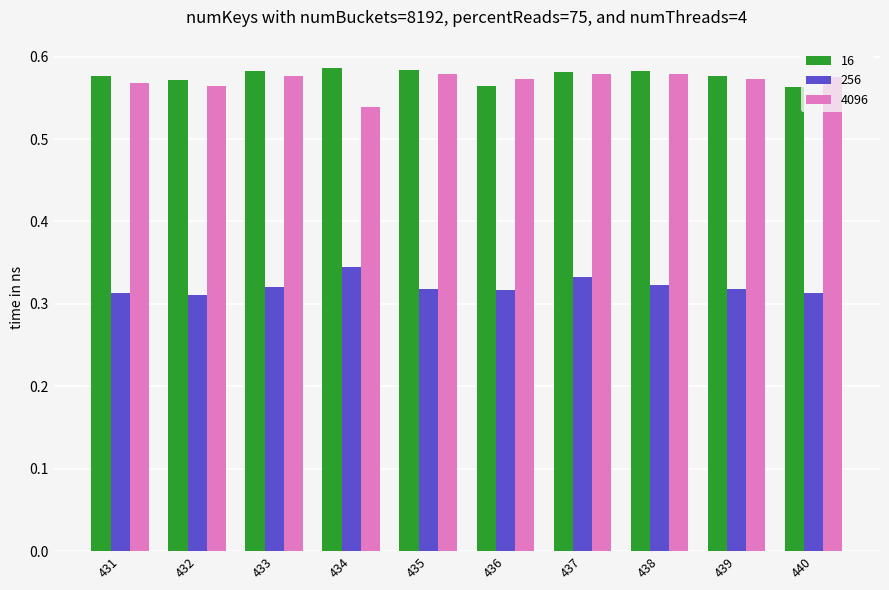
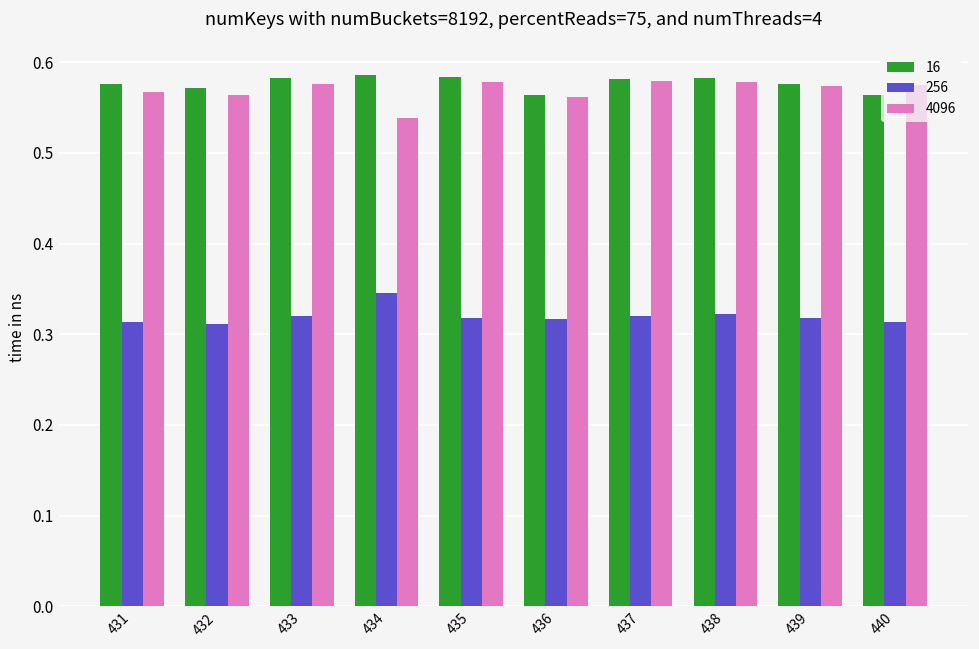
4096, 436: 0.57 -> 0.56
256, 437: 0.33 -> 0.32
